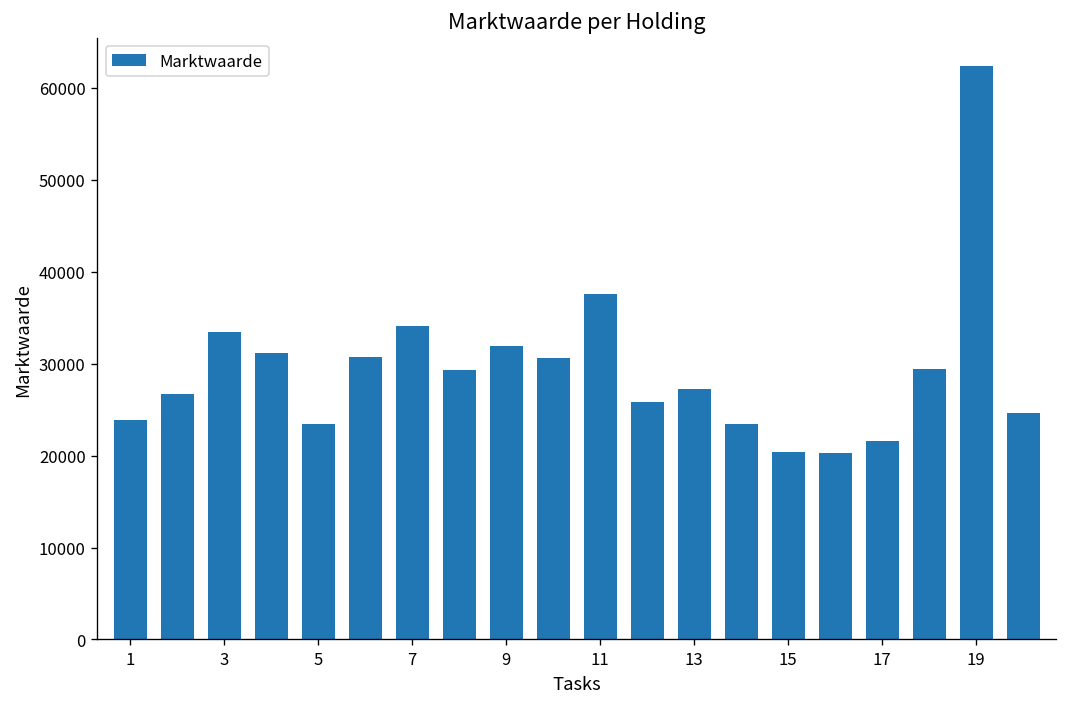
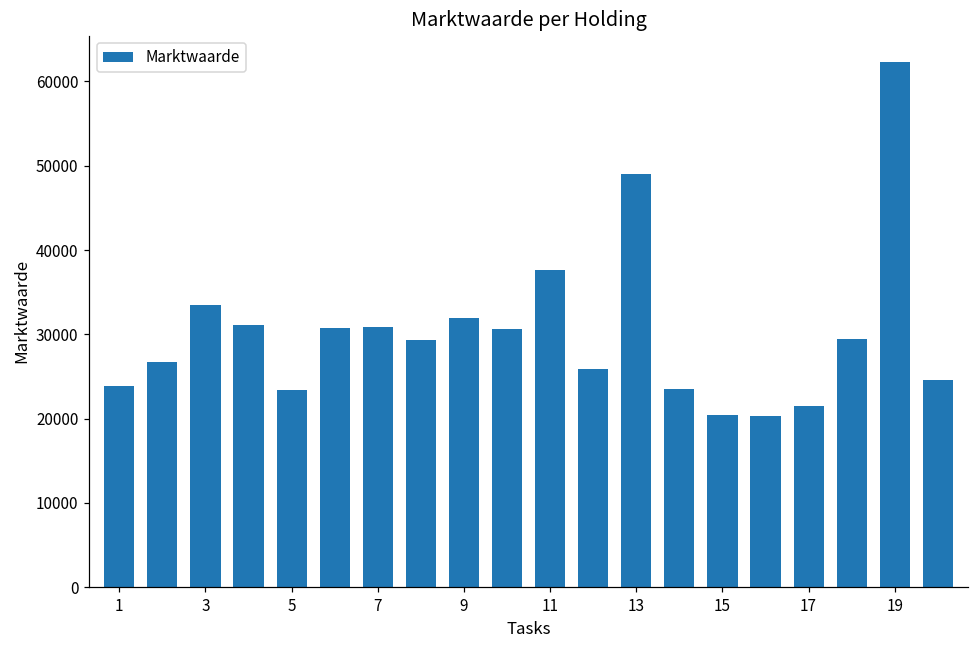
7: 34000 -> 31000
13: 27000 -> 49000
